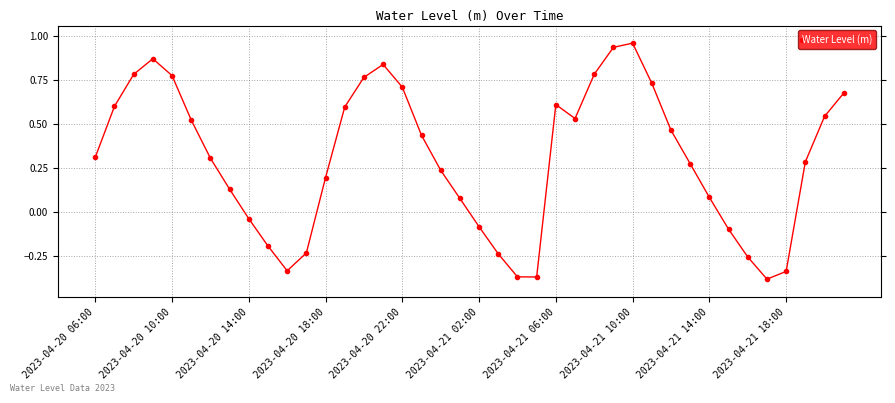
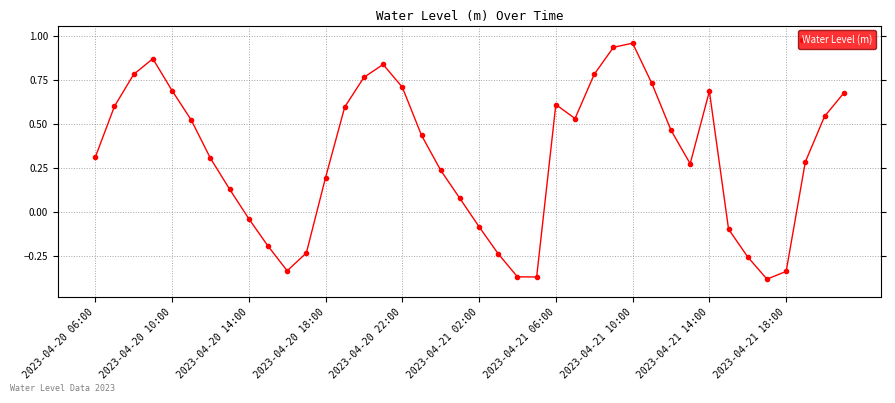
2023-04-20 10:00: 0.77 -> 0.69
2023-04-21 14:00: 0.08 -> 0.69
